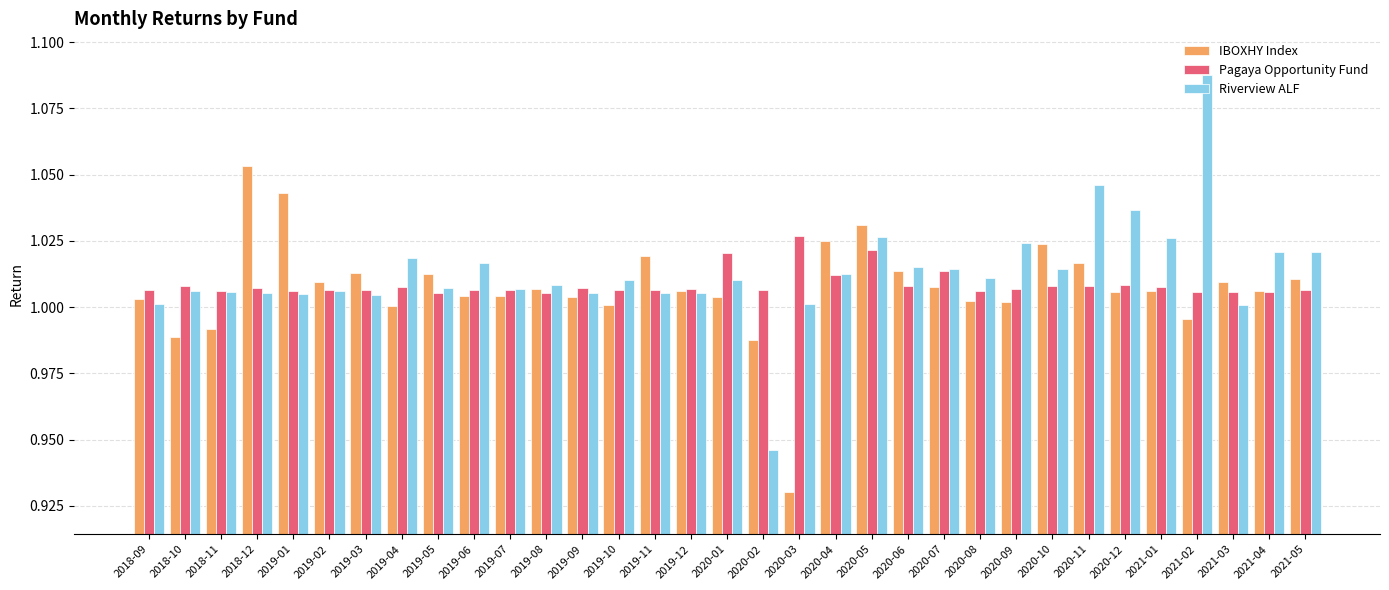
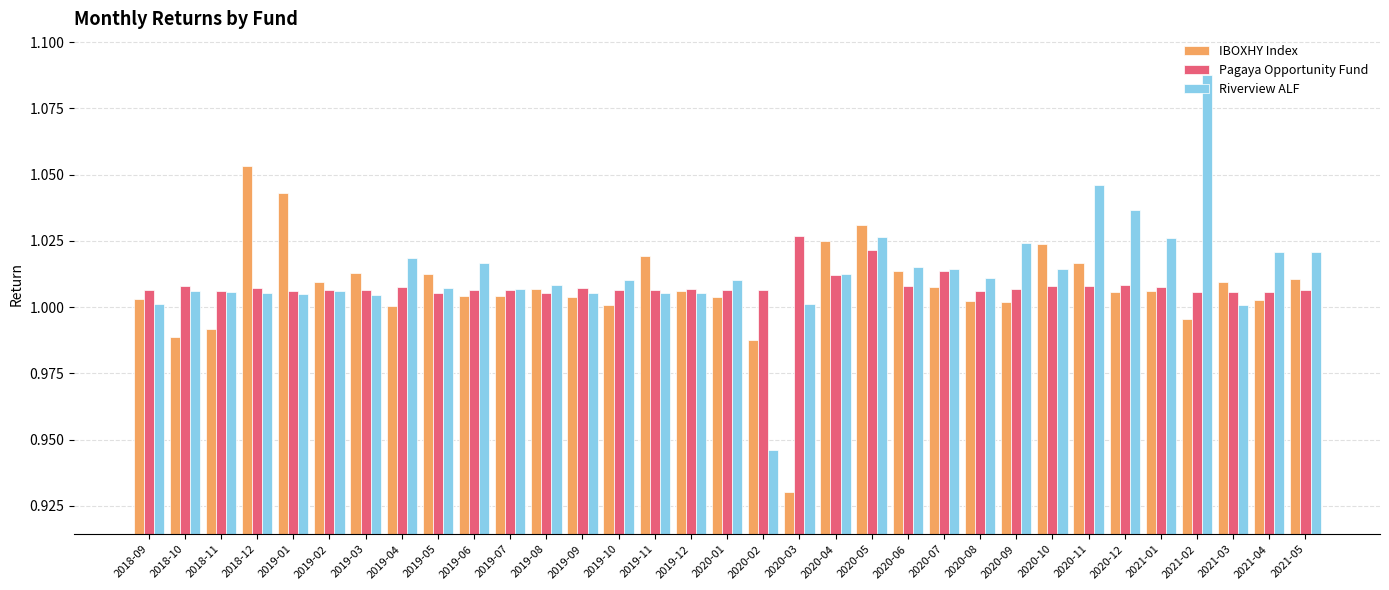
Pagaya Opportunity Fund, 2020-01: 1.021 -> 1.007
IBOXHY Index, 2021-04: 1.006 -> 1.003
